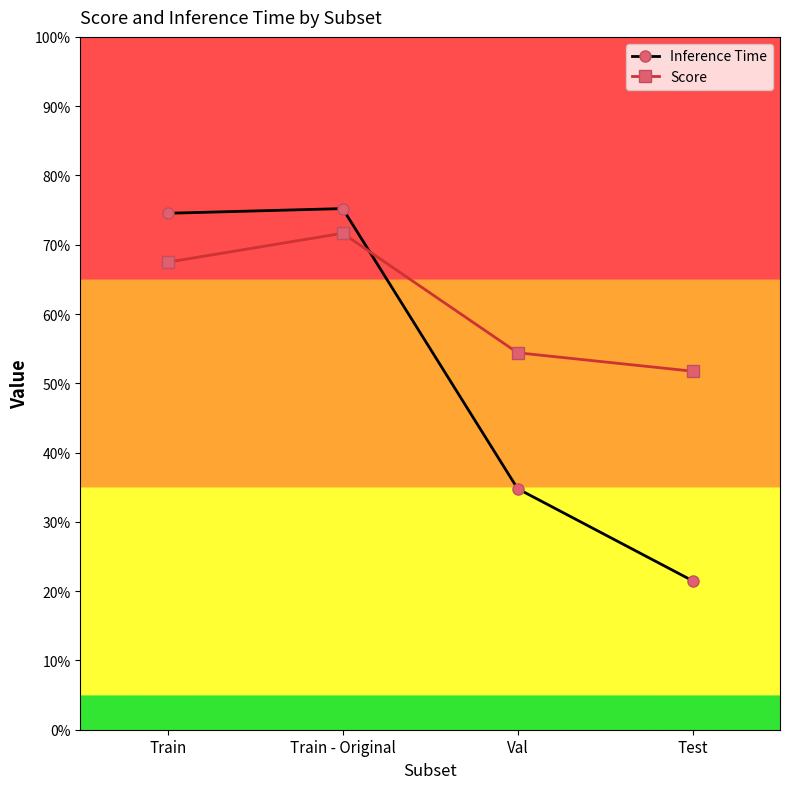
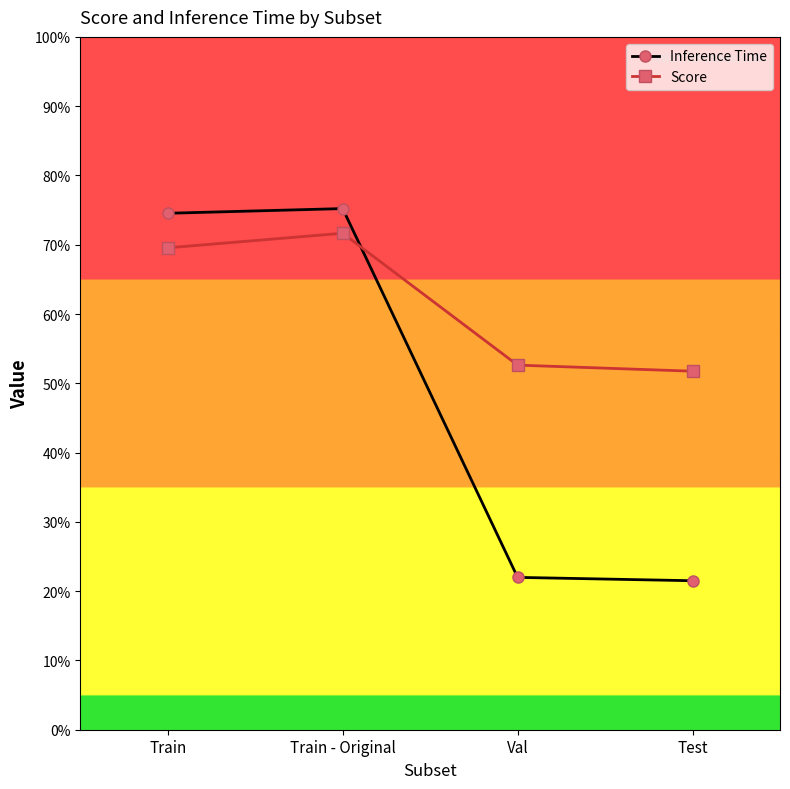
Score, Train: 67% -> 70%
Inference Time, Val: 35% -> 22%
Score, Val: 54% -> 53%
